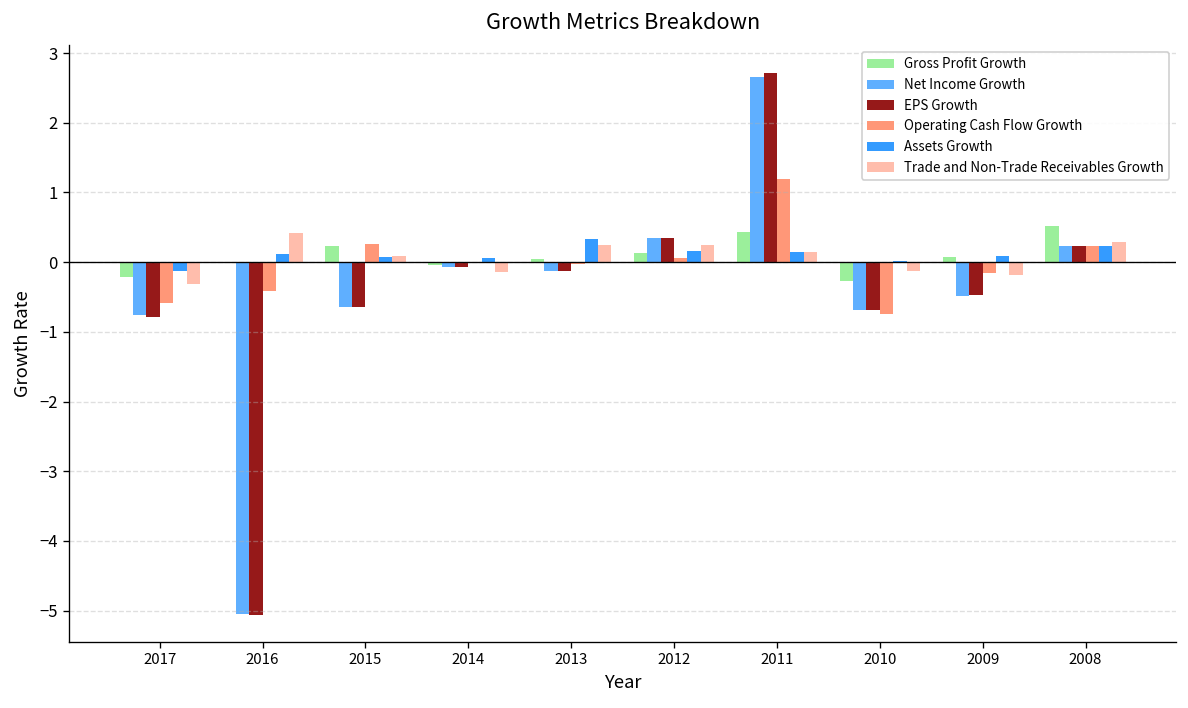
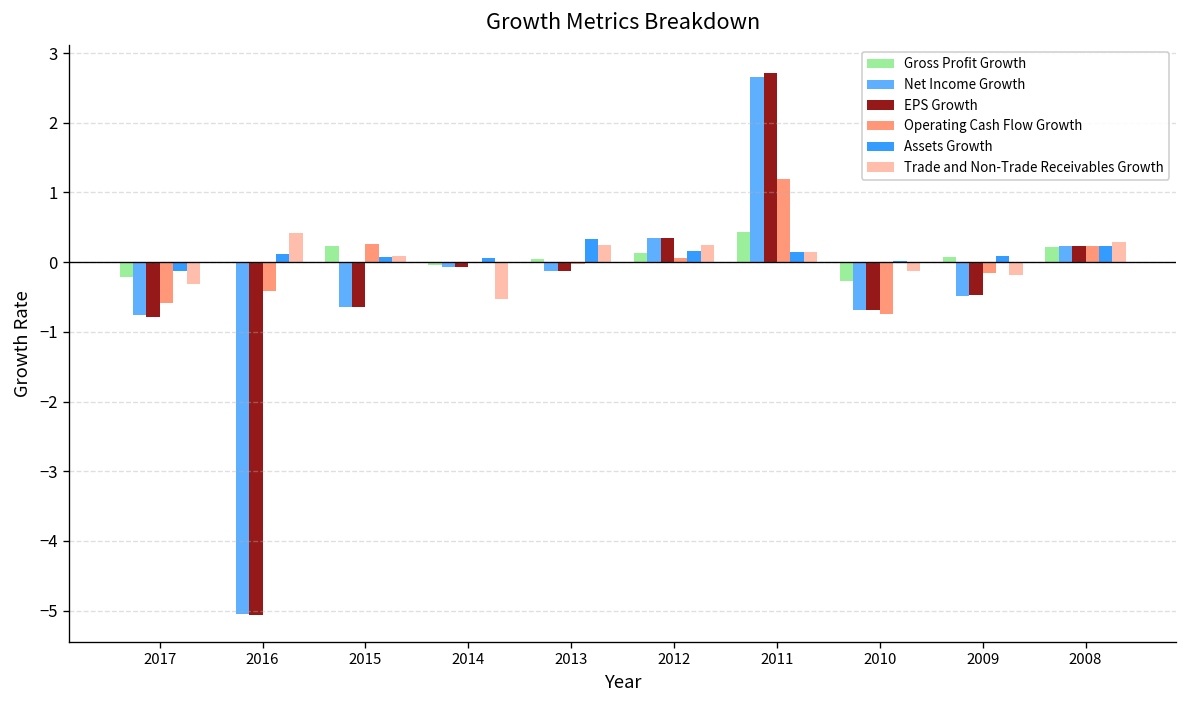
Trade and Non-Trade Receivables Growth, 2014: -0.1 -> -0.5
Gross Profit Growth, 2008: 0.5 -> 0.2
